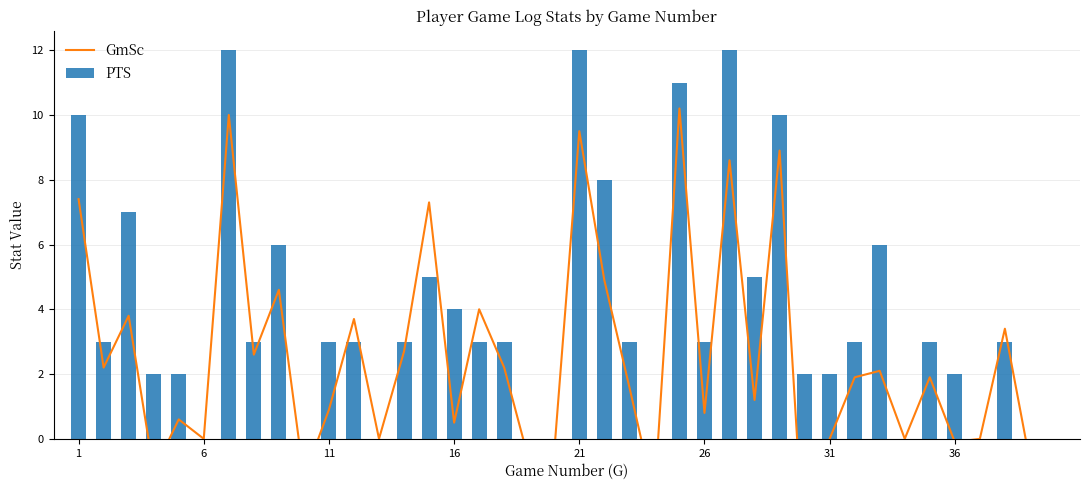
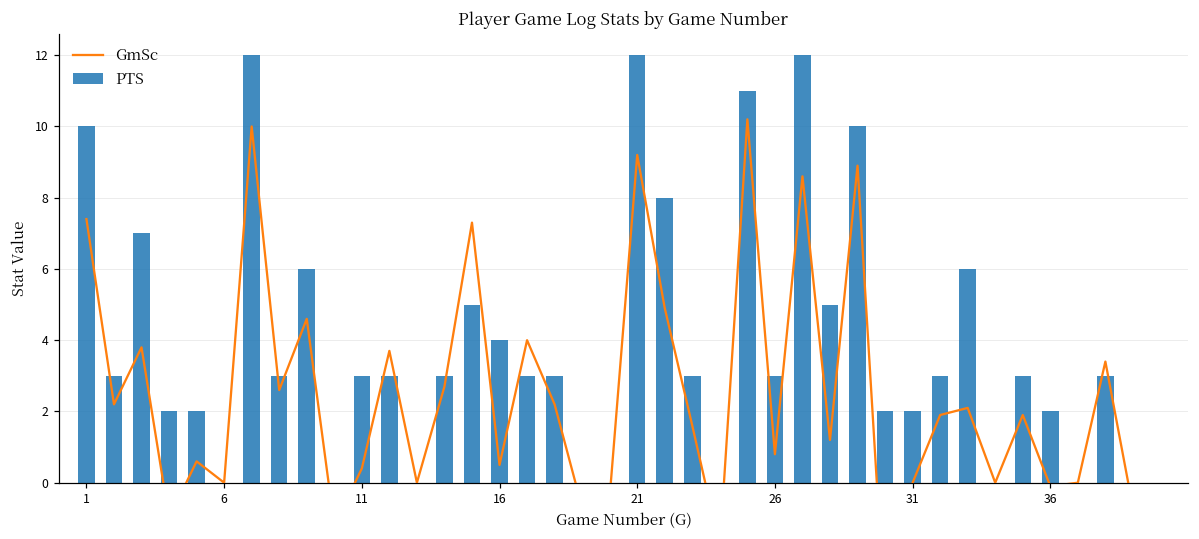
GmSc, 11: 0.9 -> 0.4
GmSc, 21: 9.5 -> 9.2
